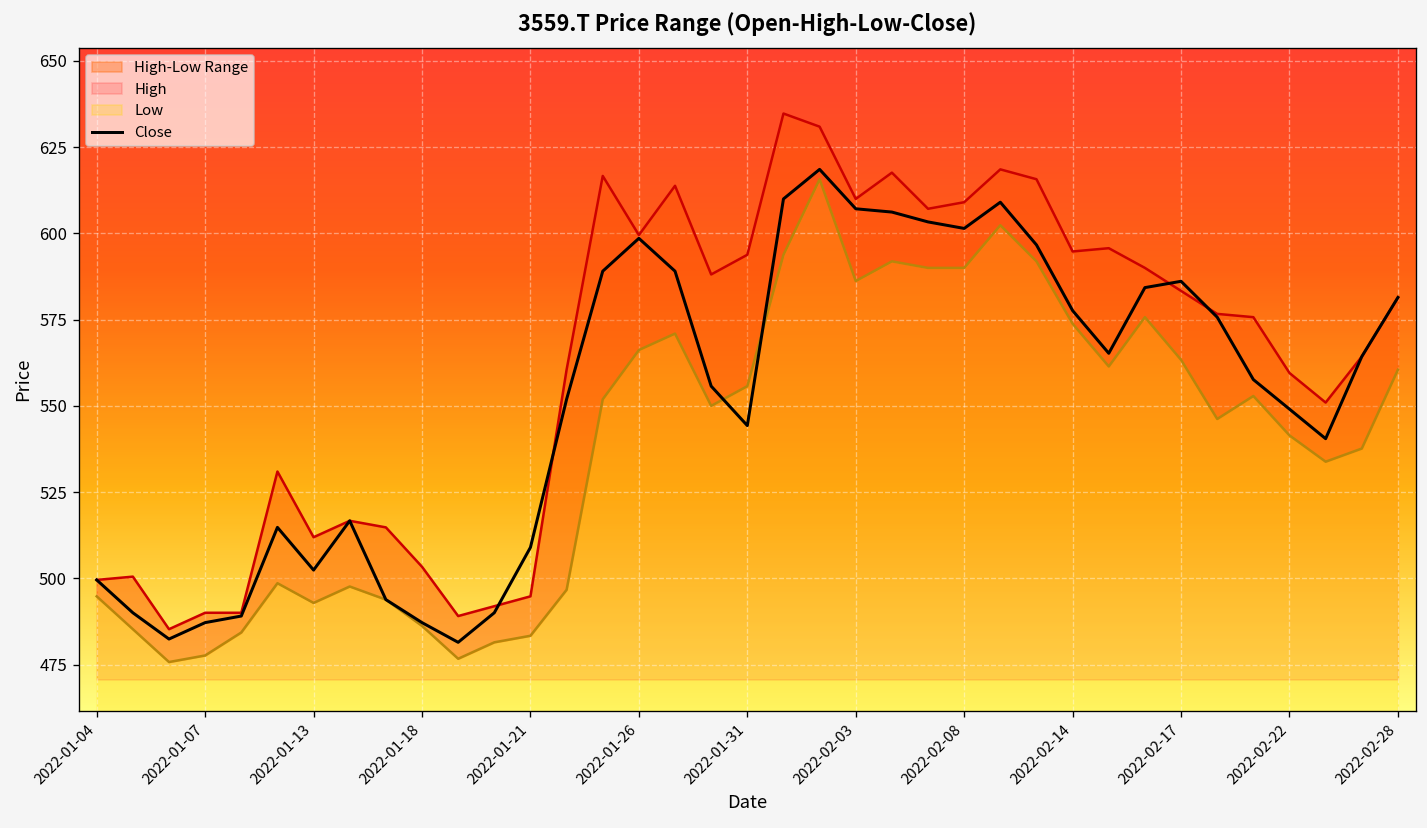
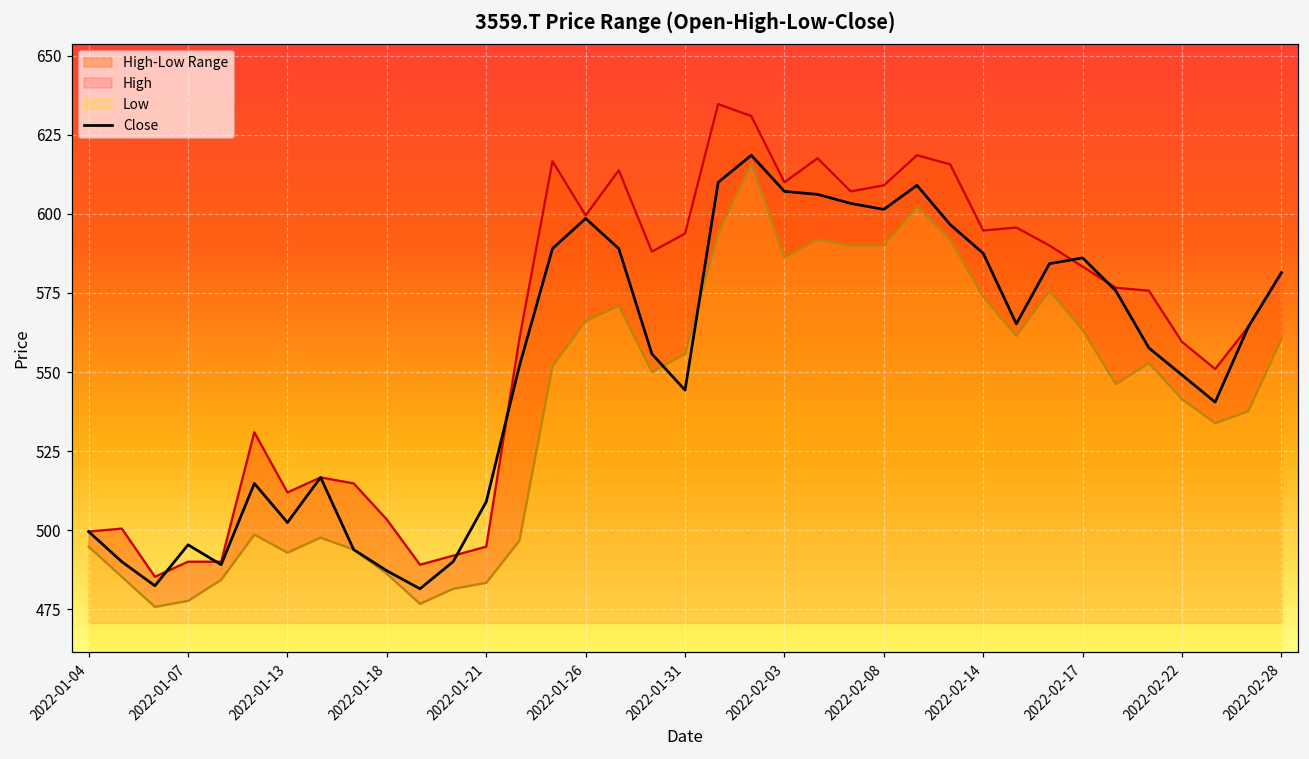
Close, 2022-01-07: 487 -> 495
Close, 2022-02-14: 578 -> 588
